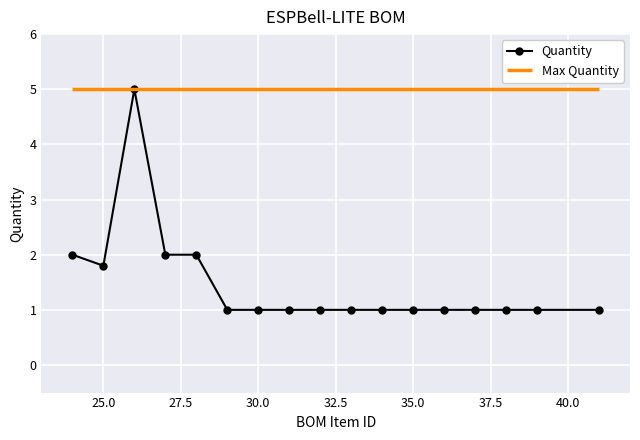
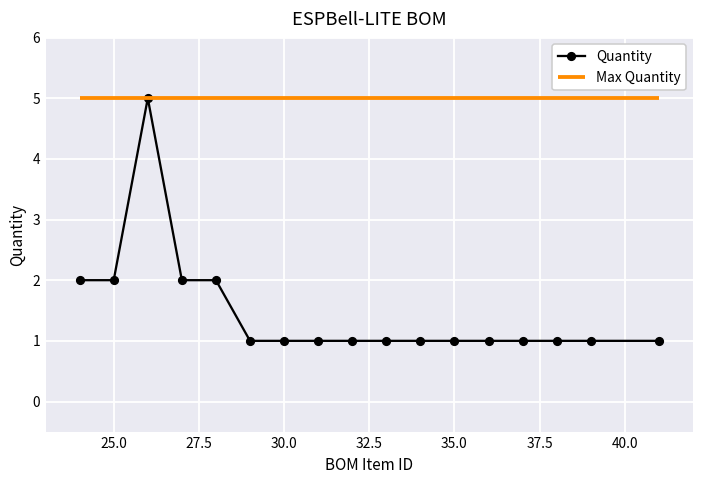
25.0: 1.8 -> 2.0
